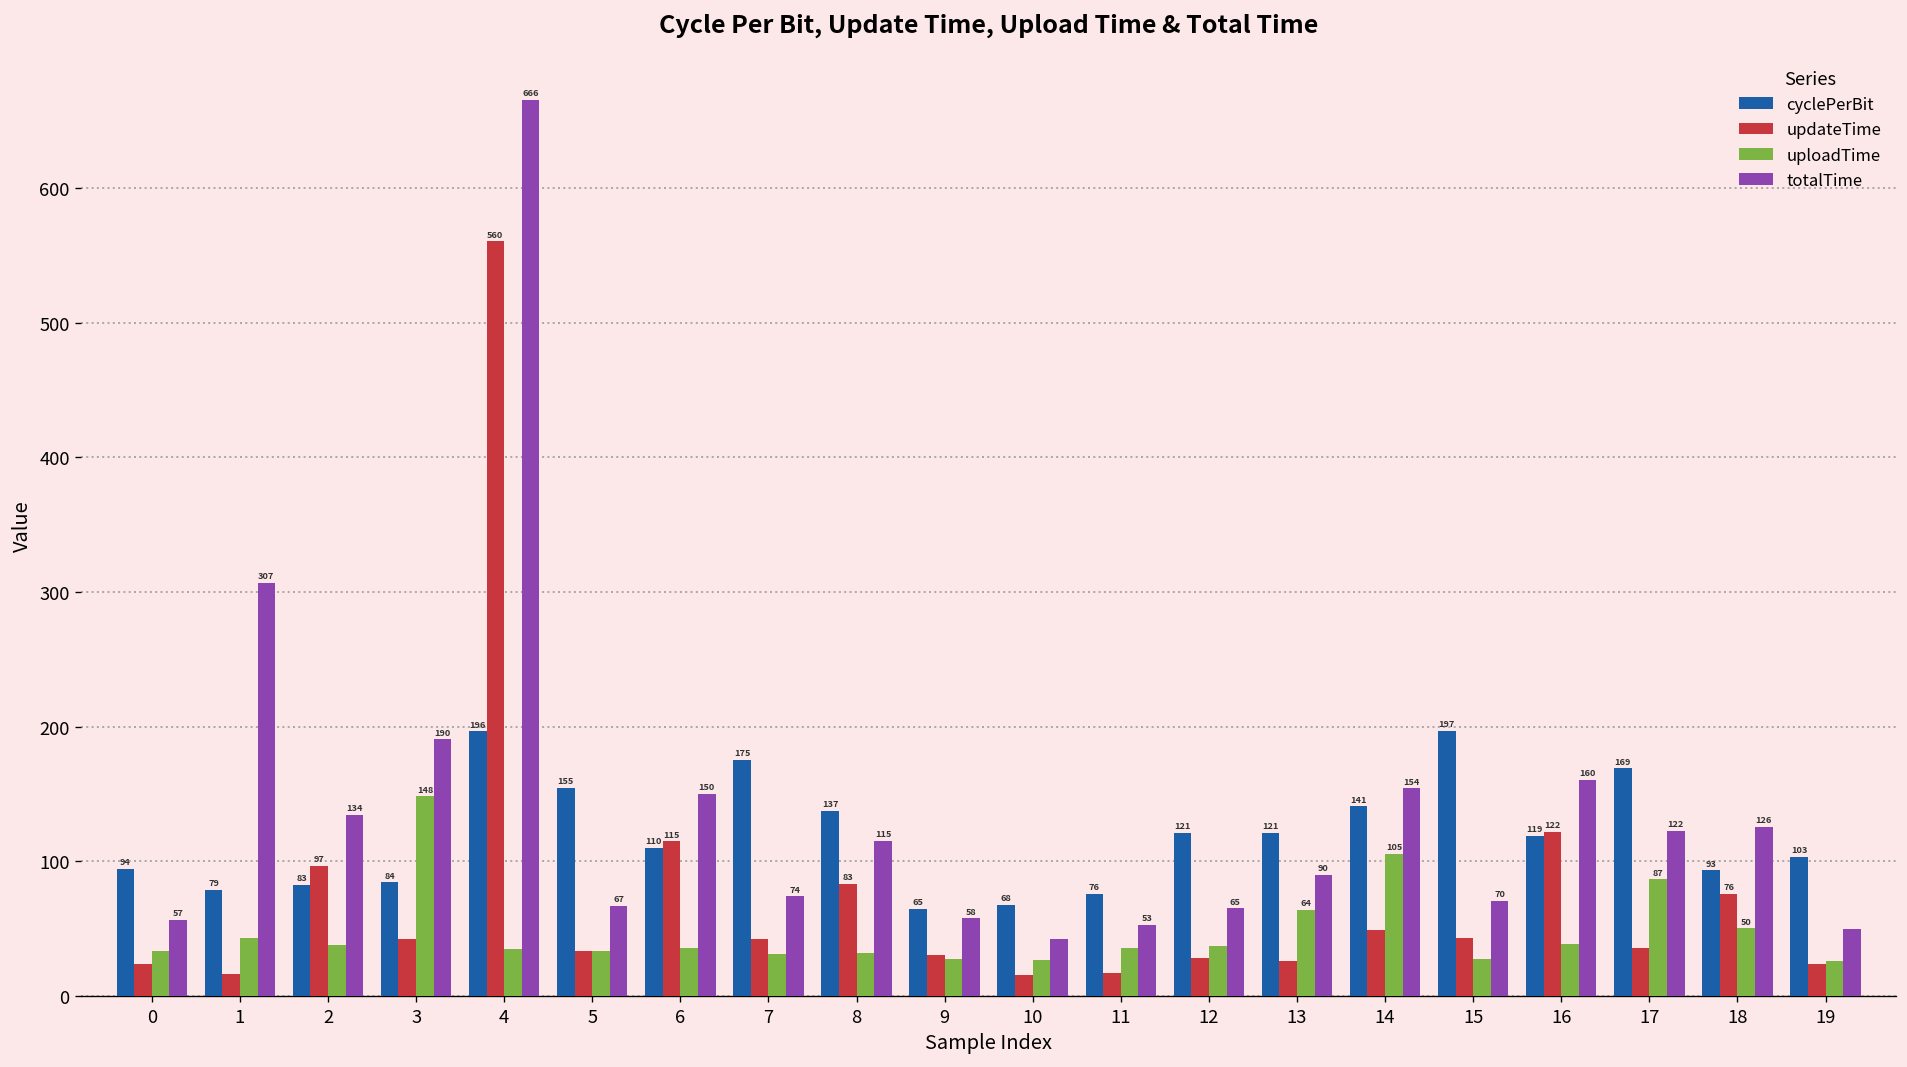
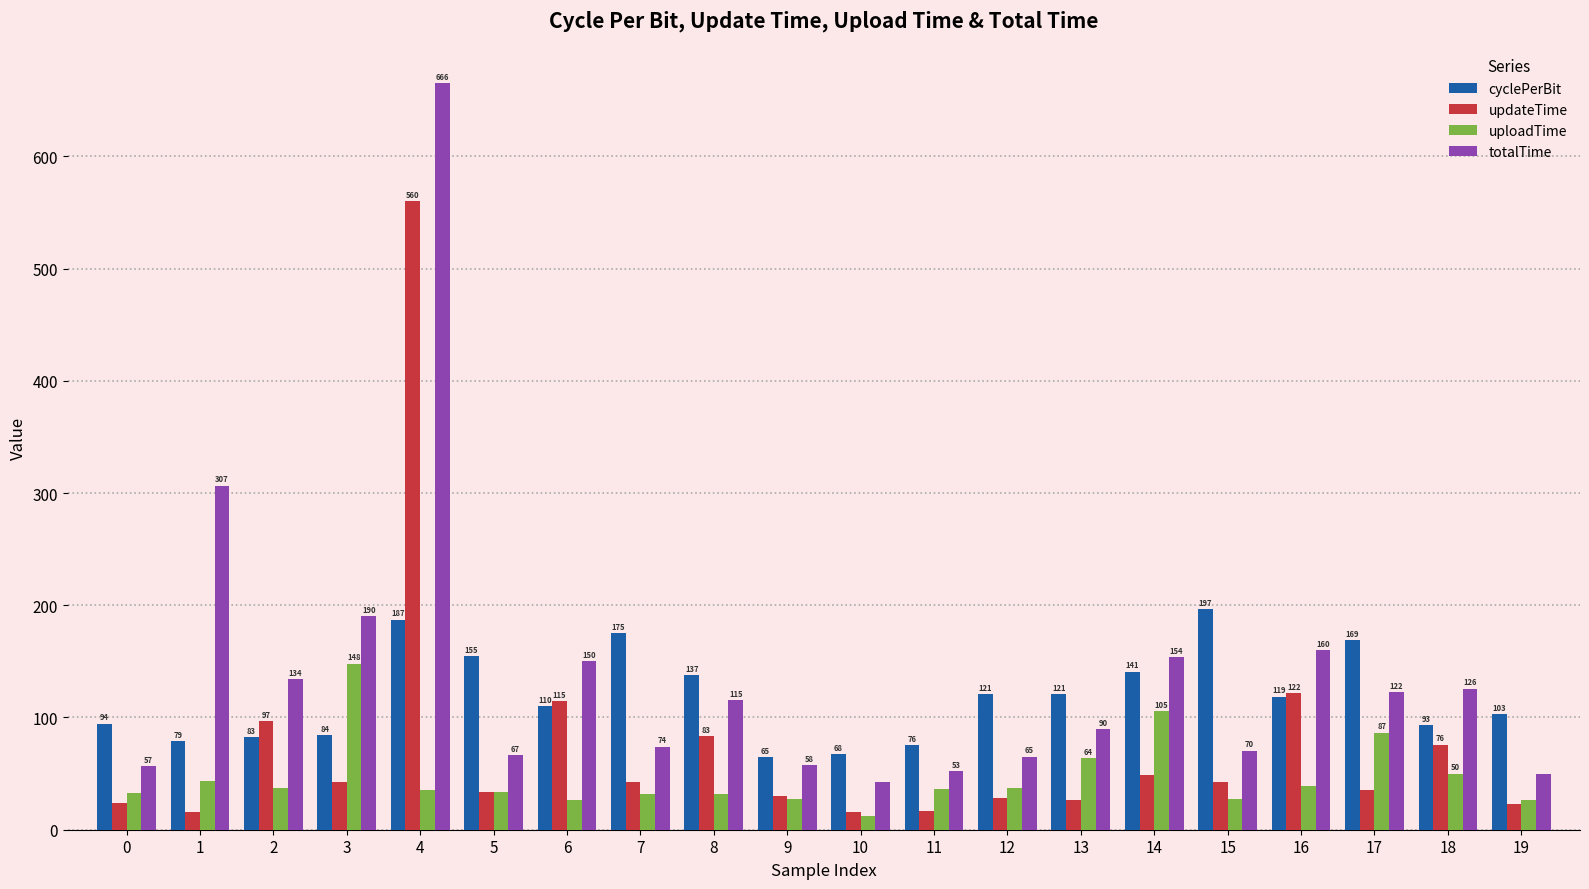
cyclePerBit, 4: 196 -> 187
uploadTime, 6: 35 -> 26
uploadTime, 10: 26 -> 12
